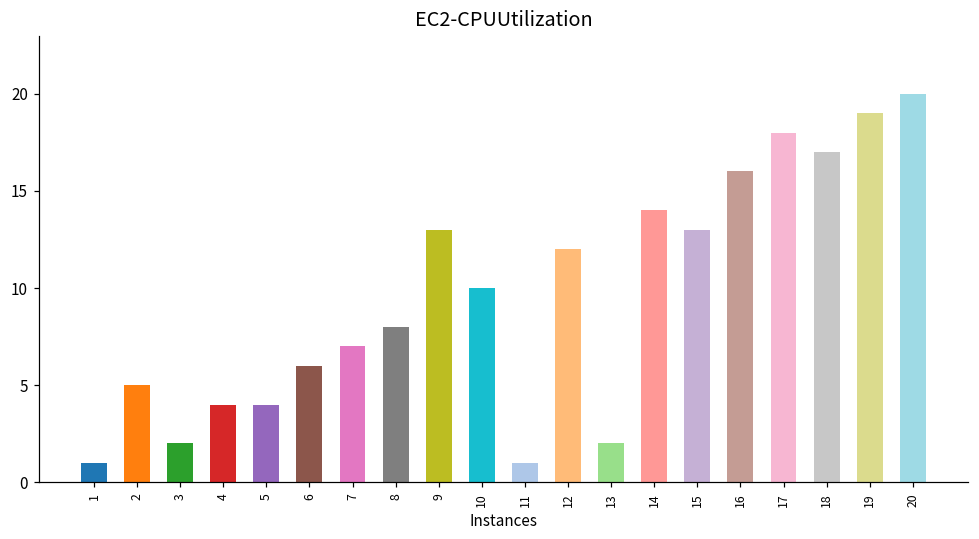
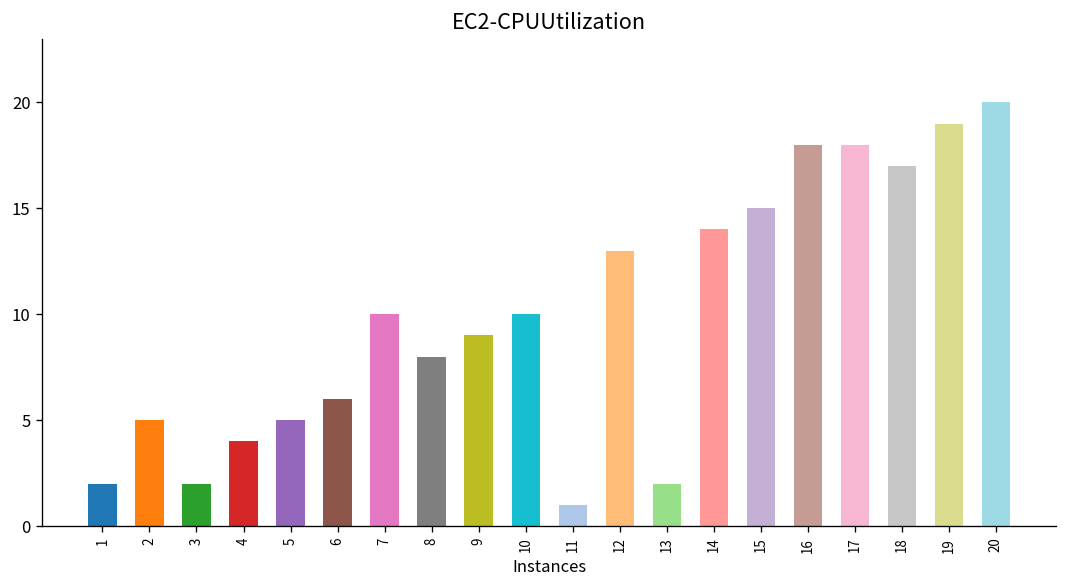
1: 1 -> 2
5: 4 -> 5
7: 7 -> 10
9: 13 -> 9
12: 12 -> 13
15: 13 -> 15
16: 16 -> 18
